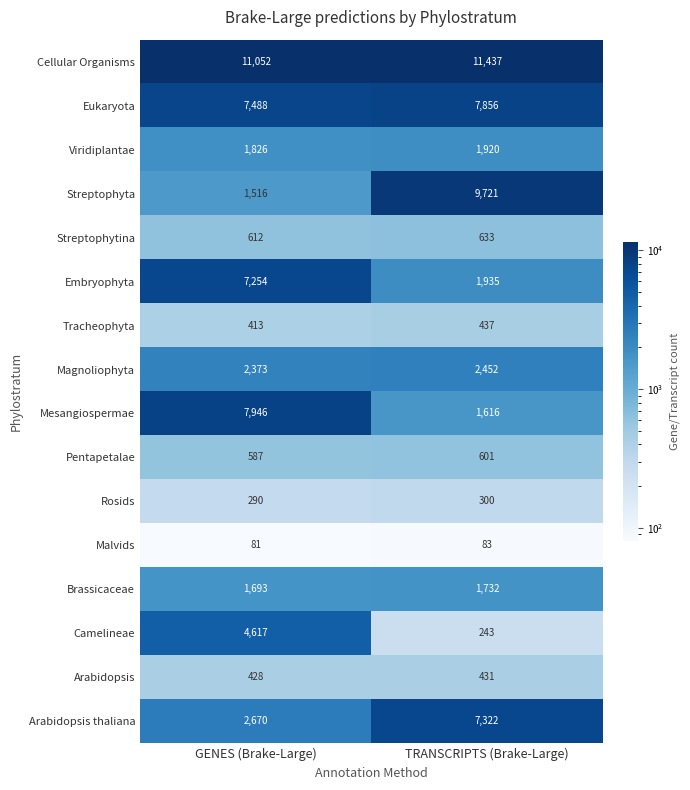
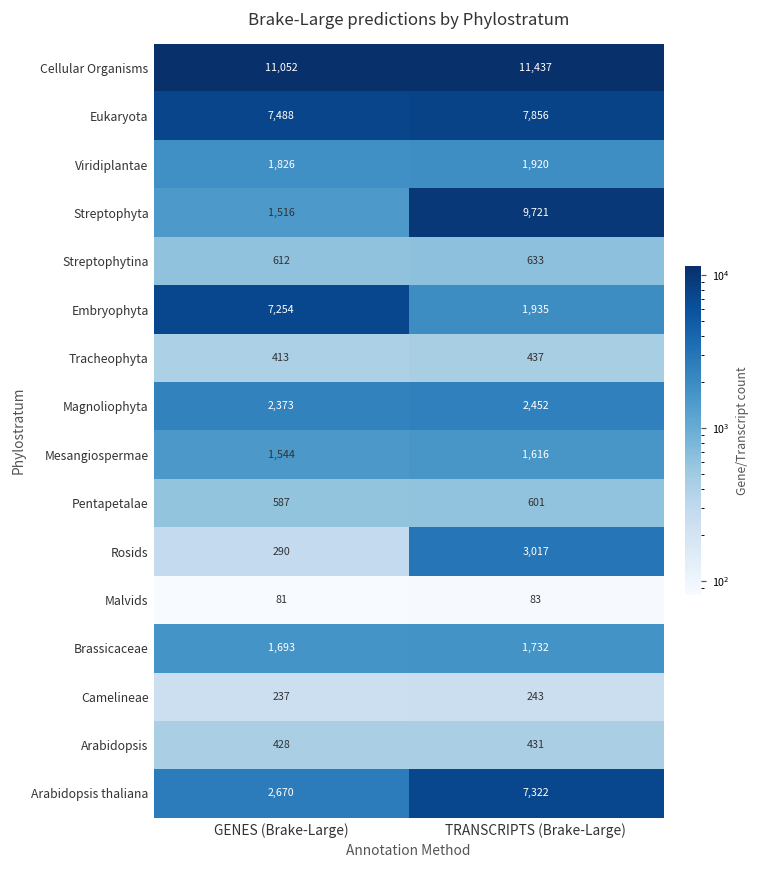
Mesangiospermae, GENES (Brake-Large): 7,946 -> 1,544
Rosids, TRANSCRIPTS (Brake-Large): 300 -> 3,017
Camelineae, GENES (Brake-Large): 4,617 -> 237
